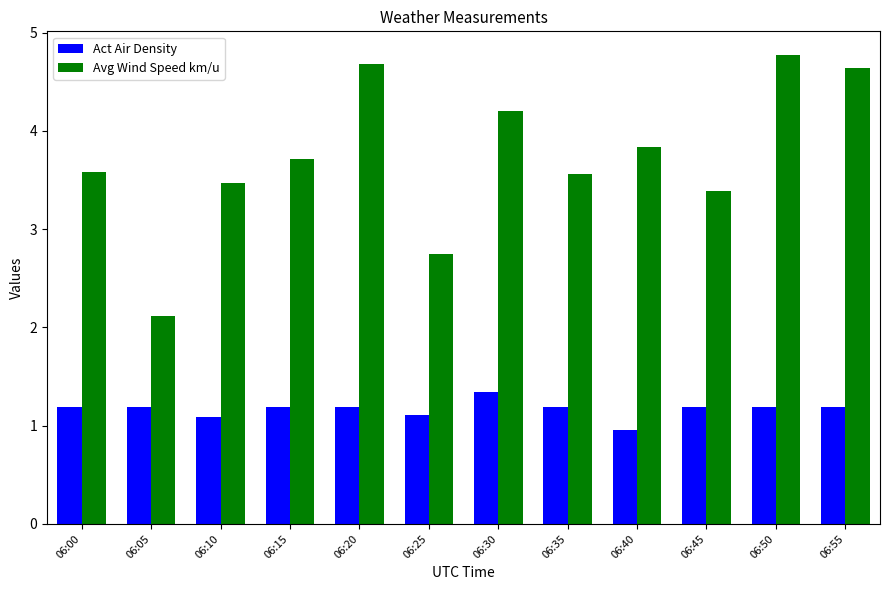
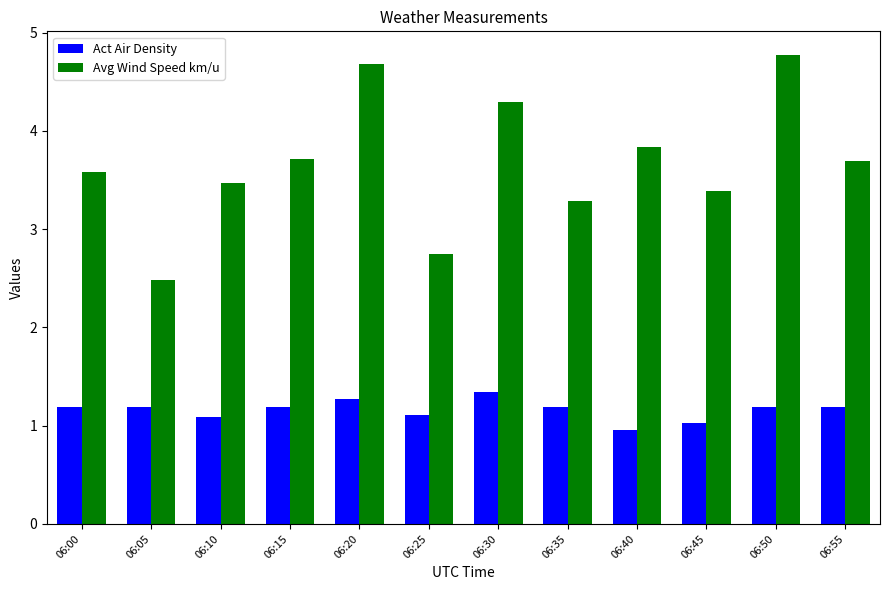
Avg Wind Speed km/u, 06:05: 2.1 -> 2.5
Act Air Density, 06:20: 1.2 -> 1.3
Avg Wind Speed km/u, 06:30: 4.2 -> 4.3
Avg Wind Speed km/u, 06:35: 3.6 -> 3.3
Act Air Density, 06:45: 1.2 -> 1.0
Avg Wind Speed km/u, 06:55: 4.6 -> 3.7
